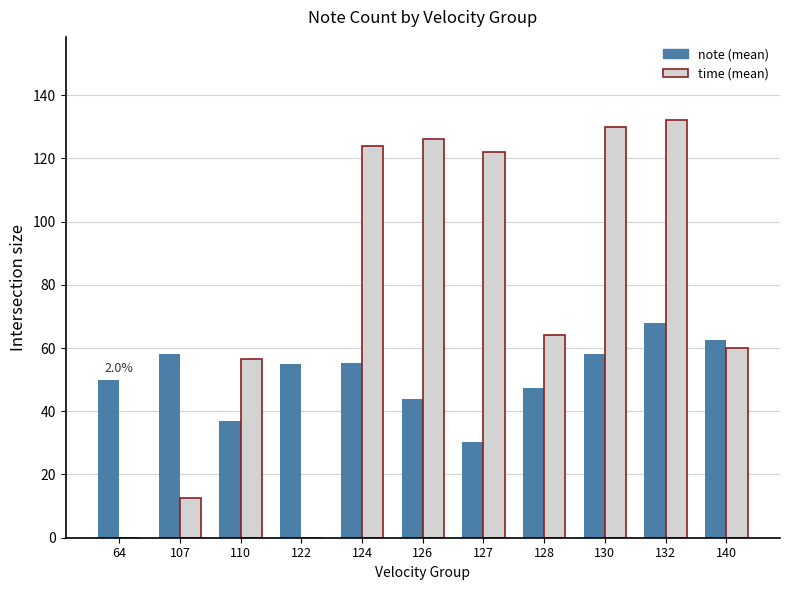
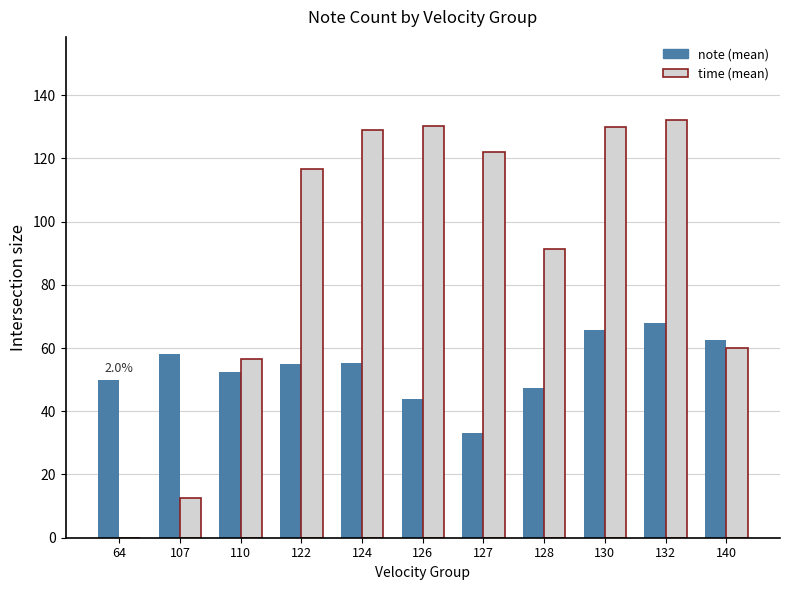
note (mean), 110: 37 -> 53
time (mean), 122: 0 -> 117
time (mean), 124: 124 -> 129
time (mean), 126: 126 -> 130
note (mean), 127: 30 -> 33
time (mean), 128: 64 -> 91
note (mean), 130: 58 -> 66
